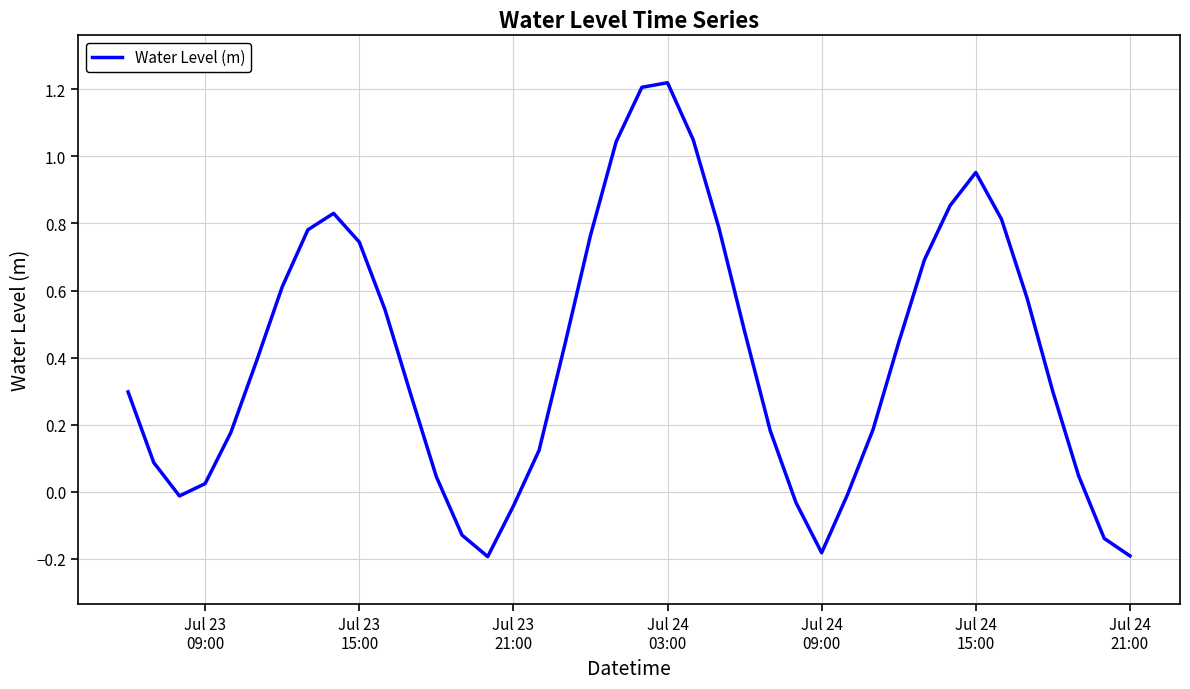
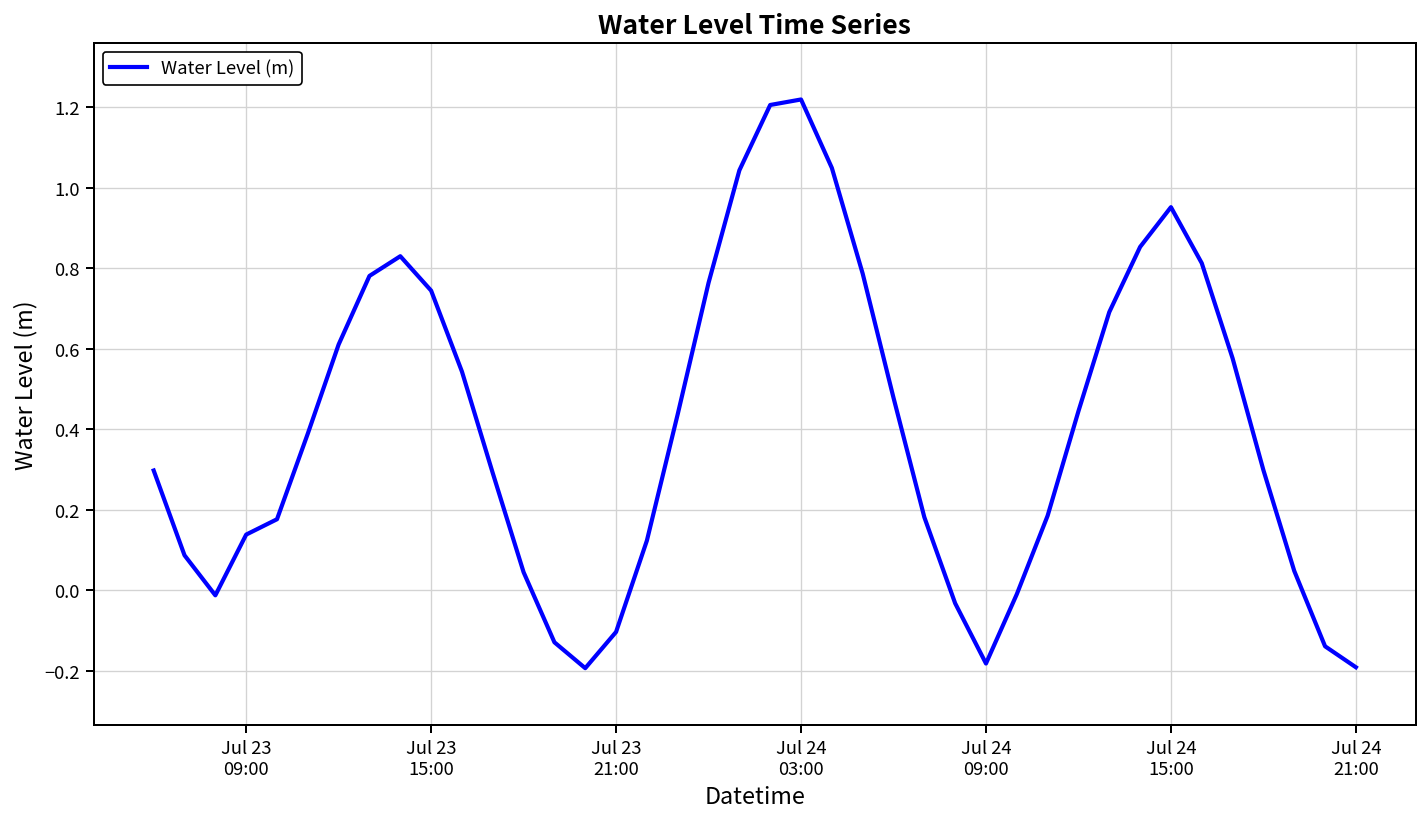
Jul 23 09:00: 0.02 -> 0.14
Jul 23 21:00: -0.04 -> -0.10
